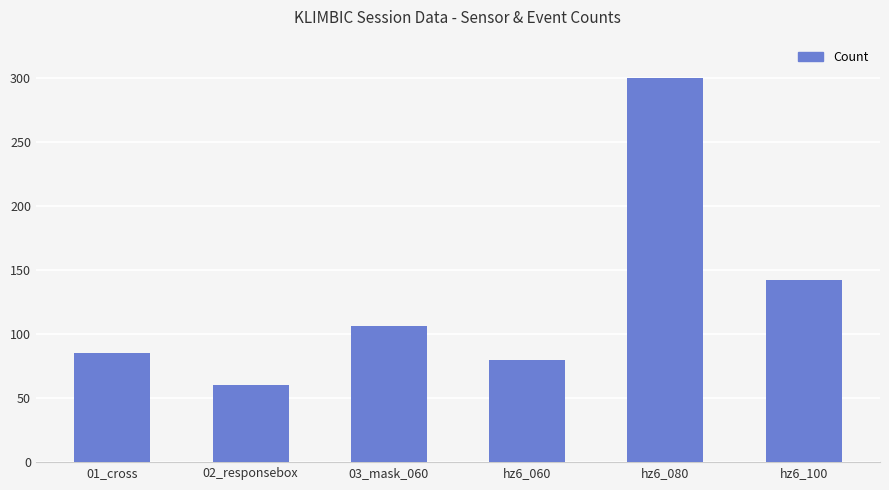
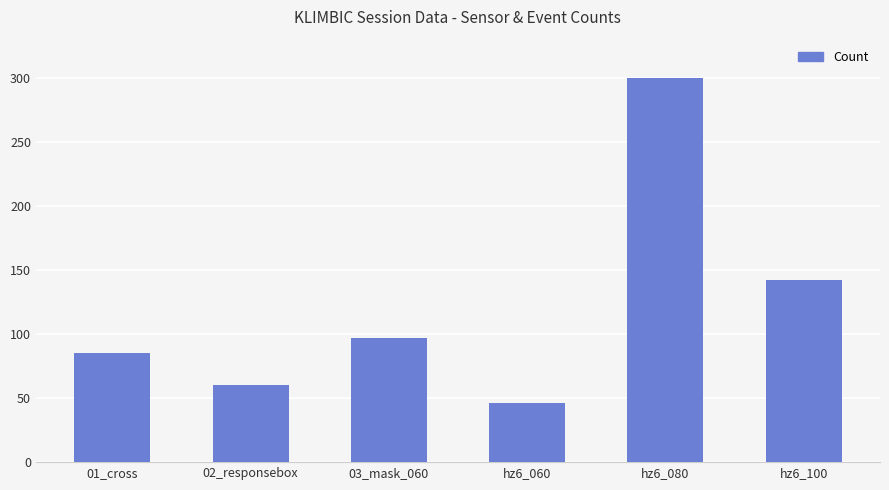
03_mask_060: 106 -> 97
hz6_060: 80 -> 46
